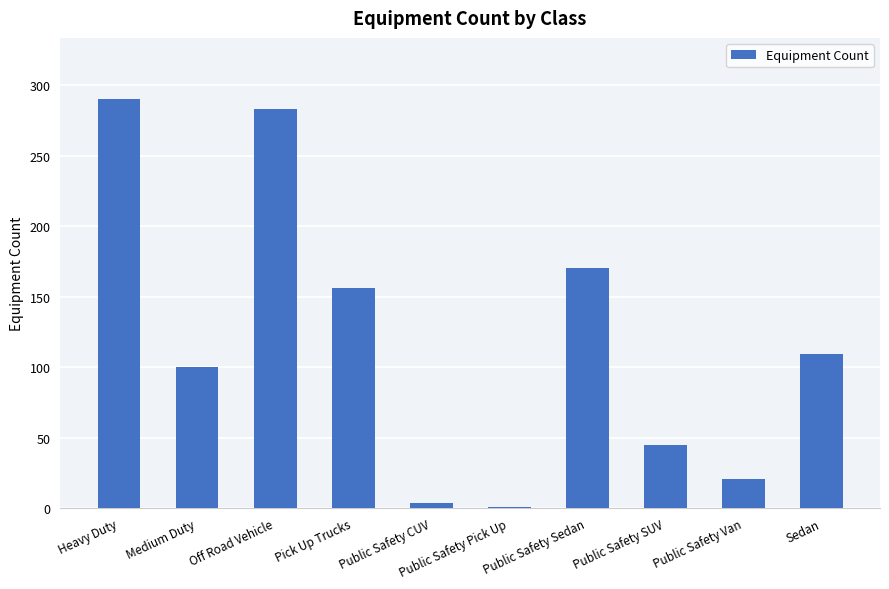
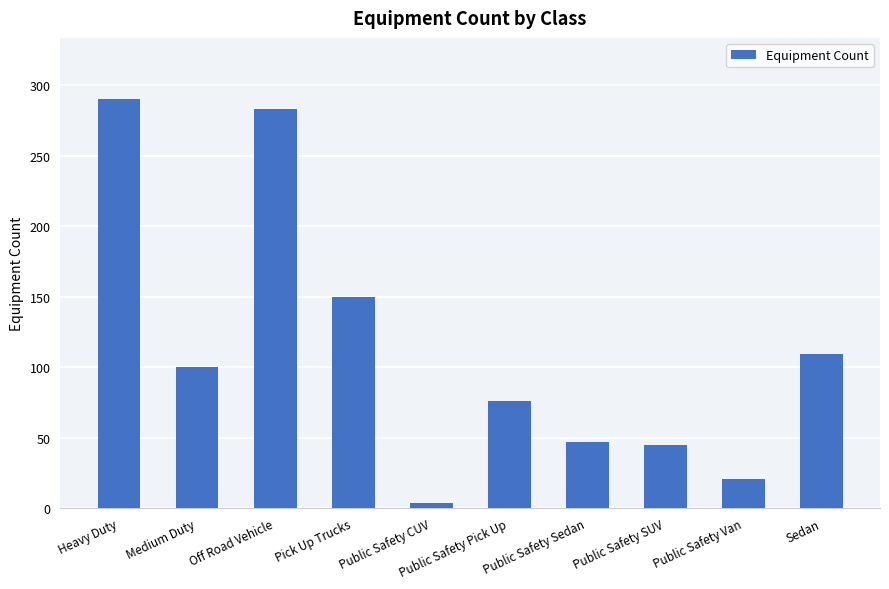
Pick Up Trucks: 156 -> 150
Public Safety Pick Up: 1 -> 76
Public Safety Sedan: 170 -> 47
